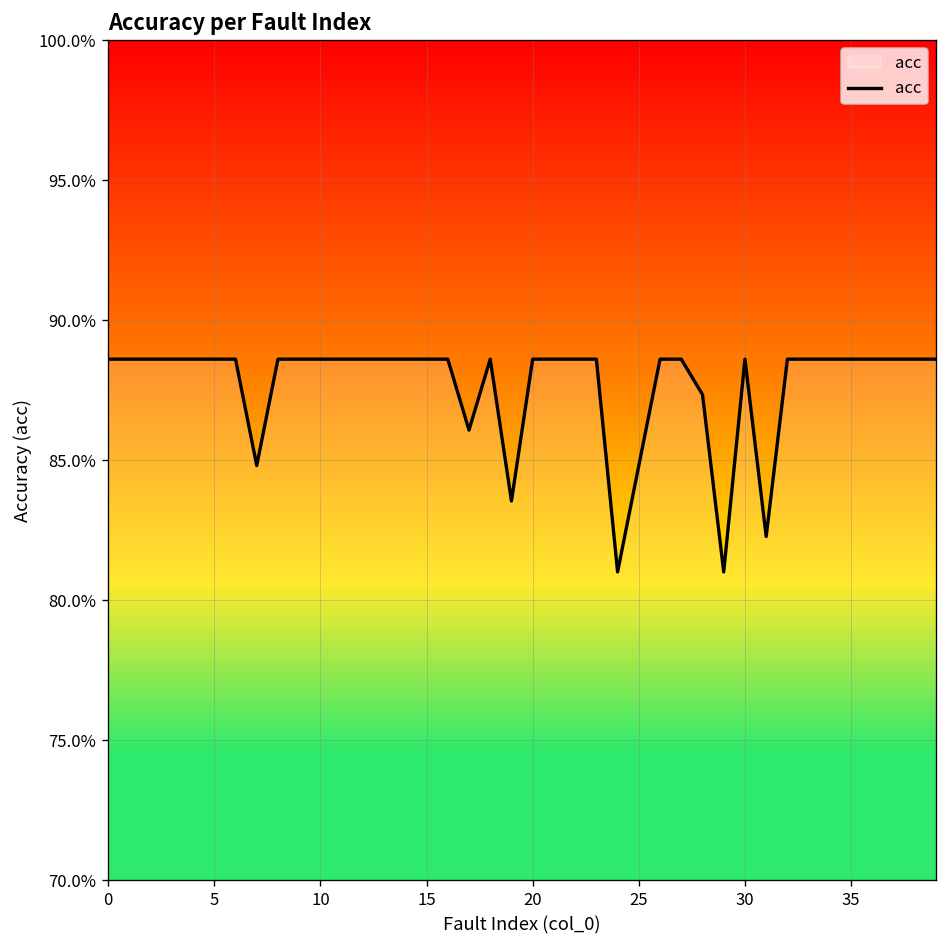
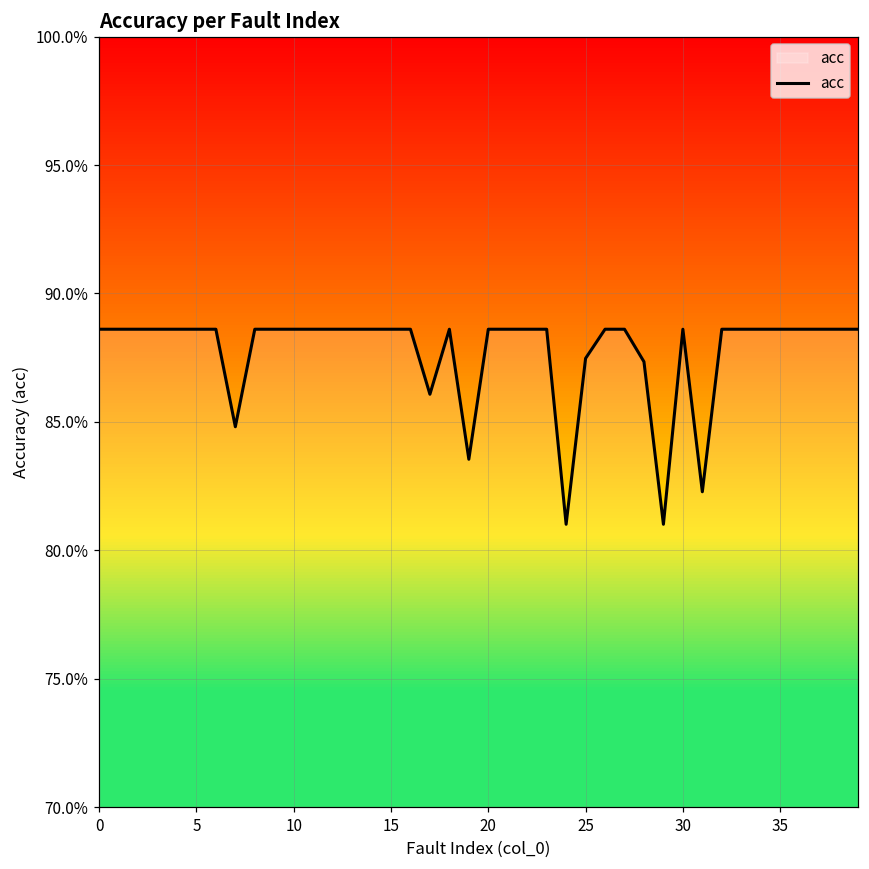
25: 84.8% -> 87.5%
